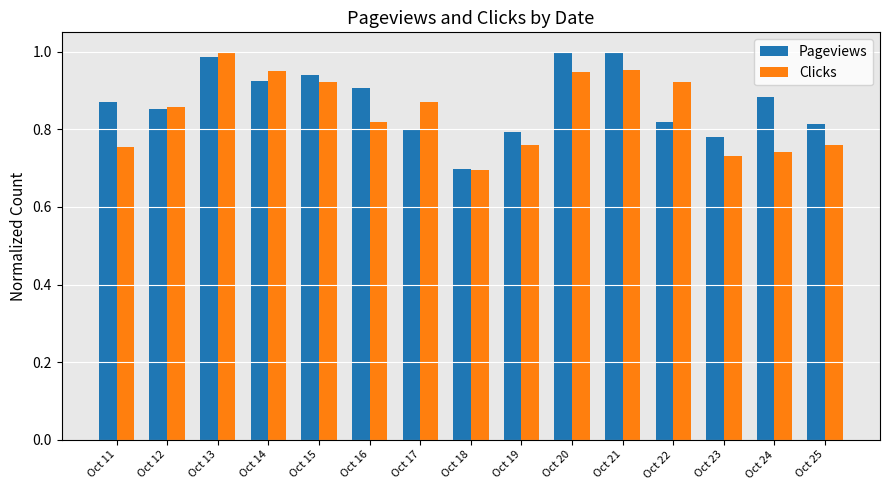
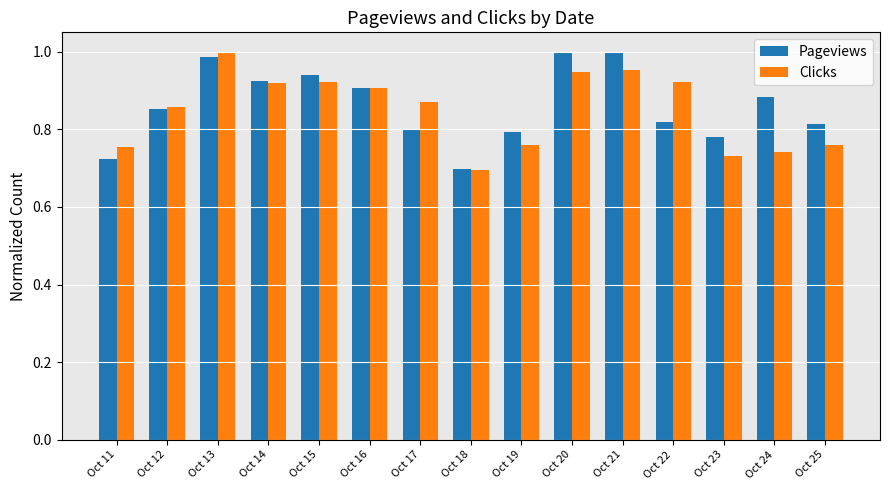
Pageviews, Oct 11: 0.87 -> 0.72
Clicks, Oct 14: 0.95 -> 0.92
Clicks, Oct 16: 0.82 -> 0.91
